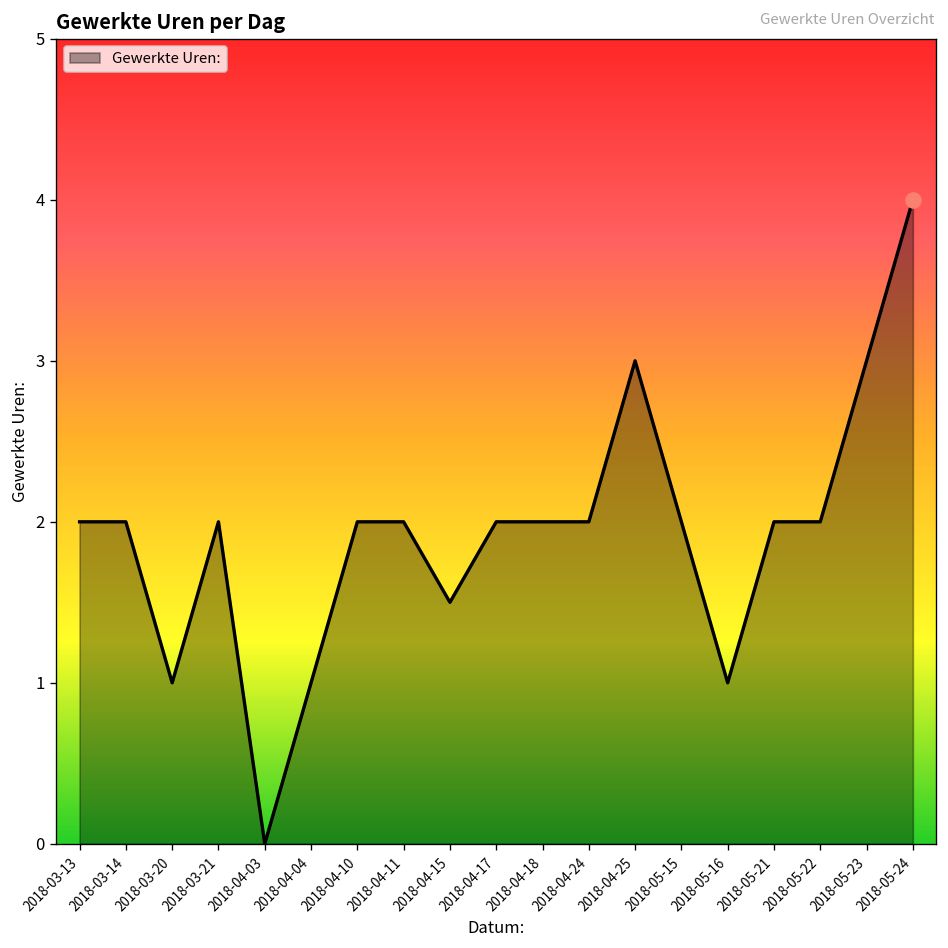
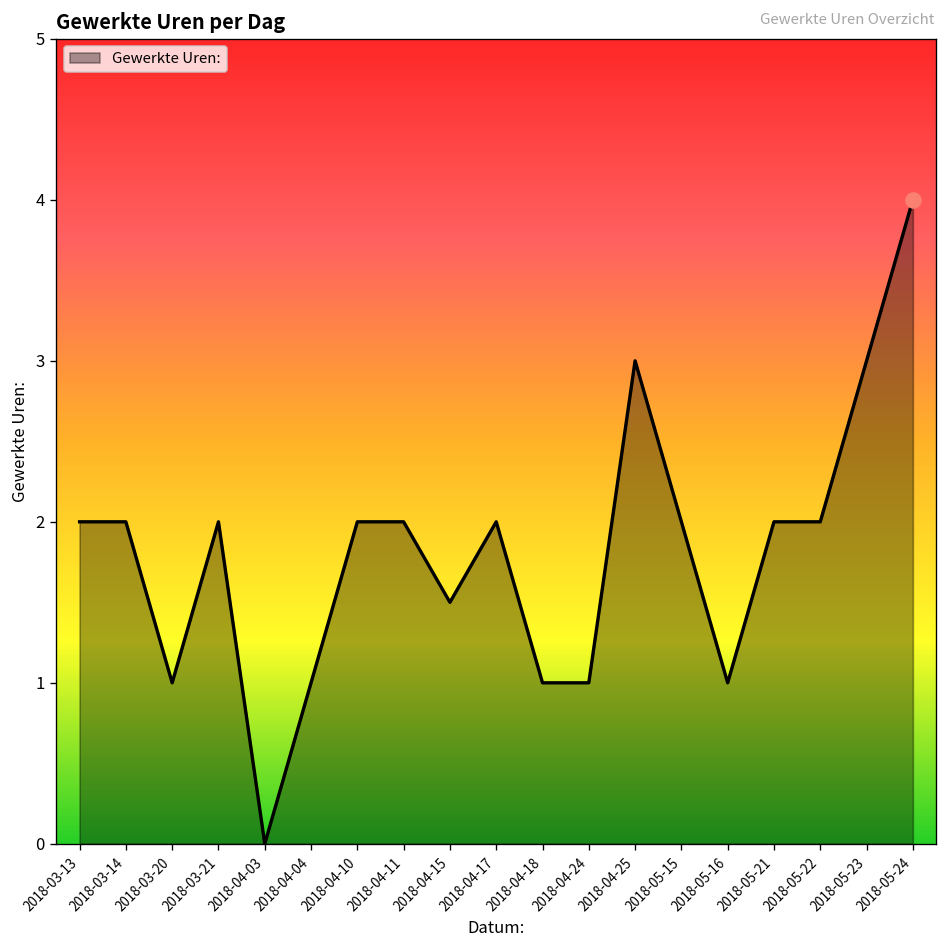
Gewerkte Uren:, 2018-04-18: 2 -> 1
Gewerkte Uren:, 2018-04-24: 2 -> 1
